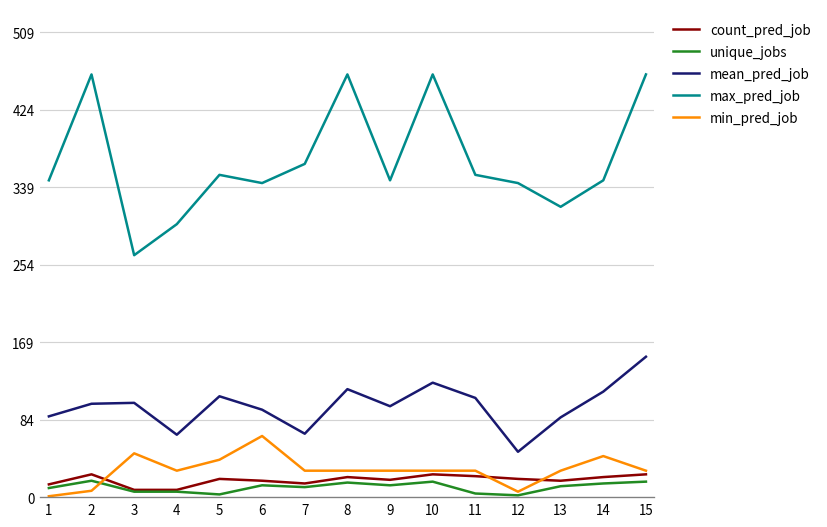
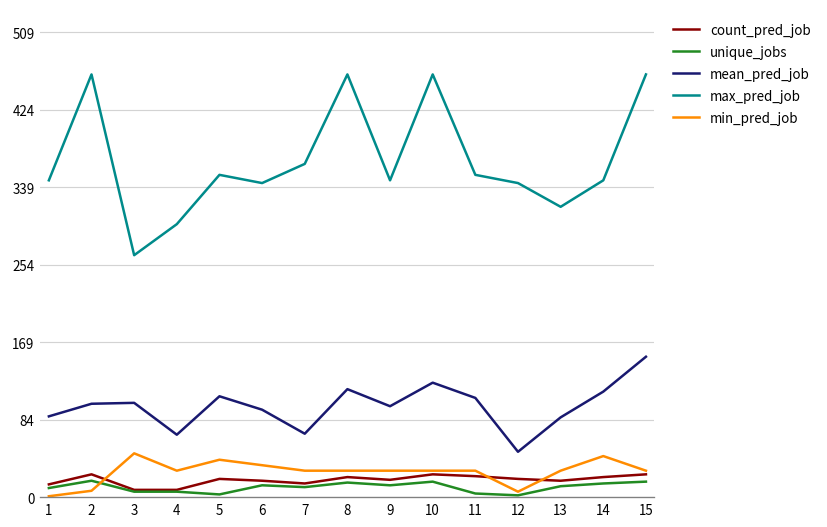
min_pred_job, 6: 70 -> 40
